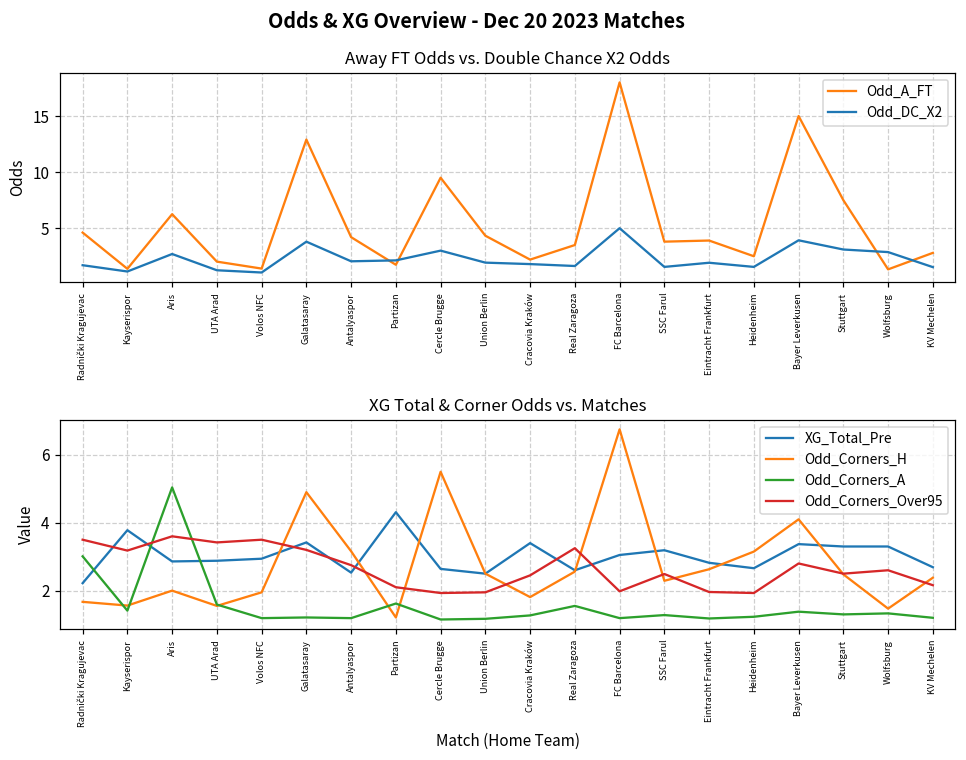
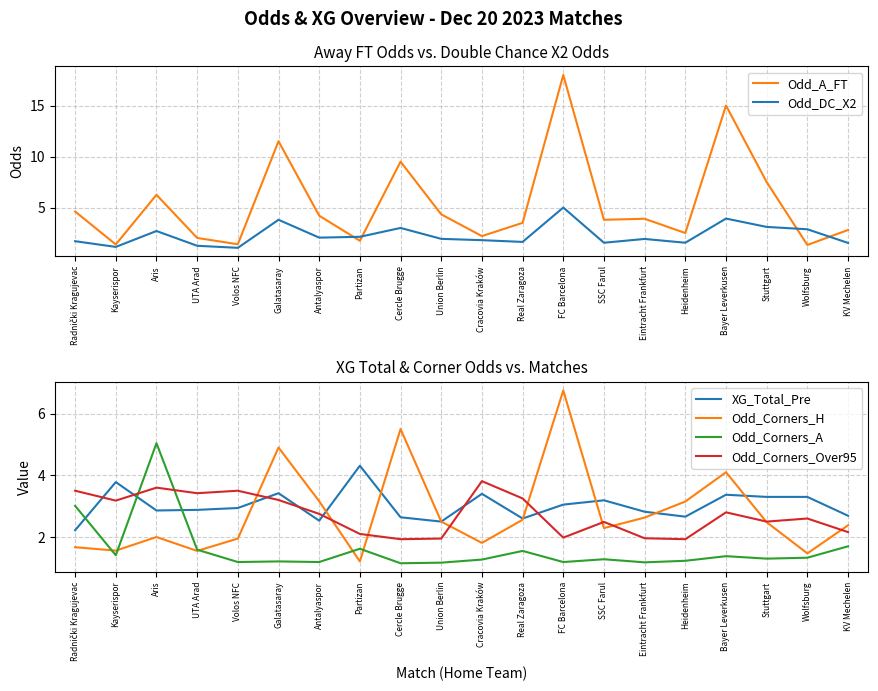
Away FT Odds vs. Double Chance X2 Odds, Odd_A_FT, Galatasaray: 12.9 -> 11.5
XG Total & Corner Odds vs. Matches, Odd_Corners_Over95, Cracovia Kraków: 2.5 -> 3.8
XG Total & Corner Odds vs. Matches, Odd_Corners_A, KV Mechelen: 1.2 -> 1.7
